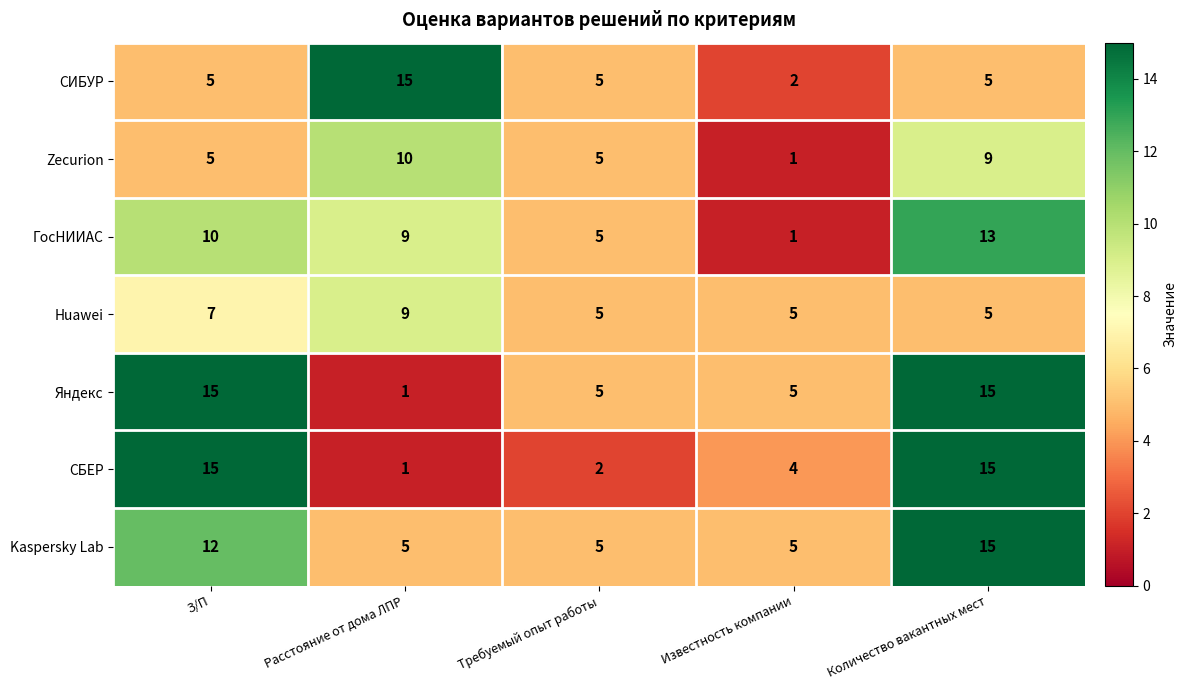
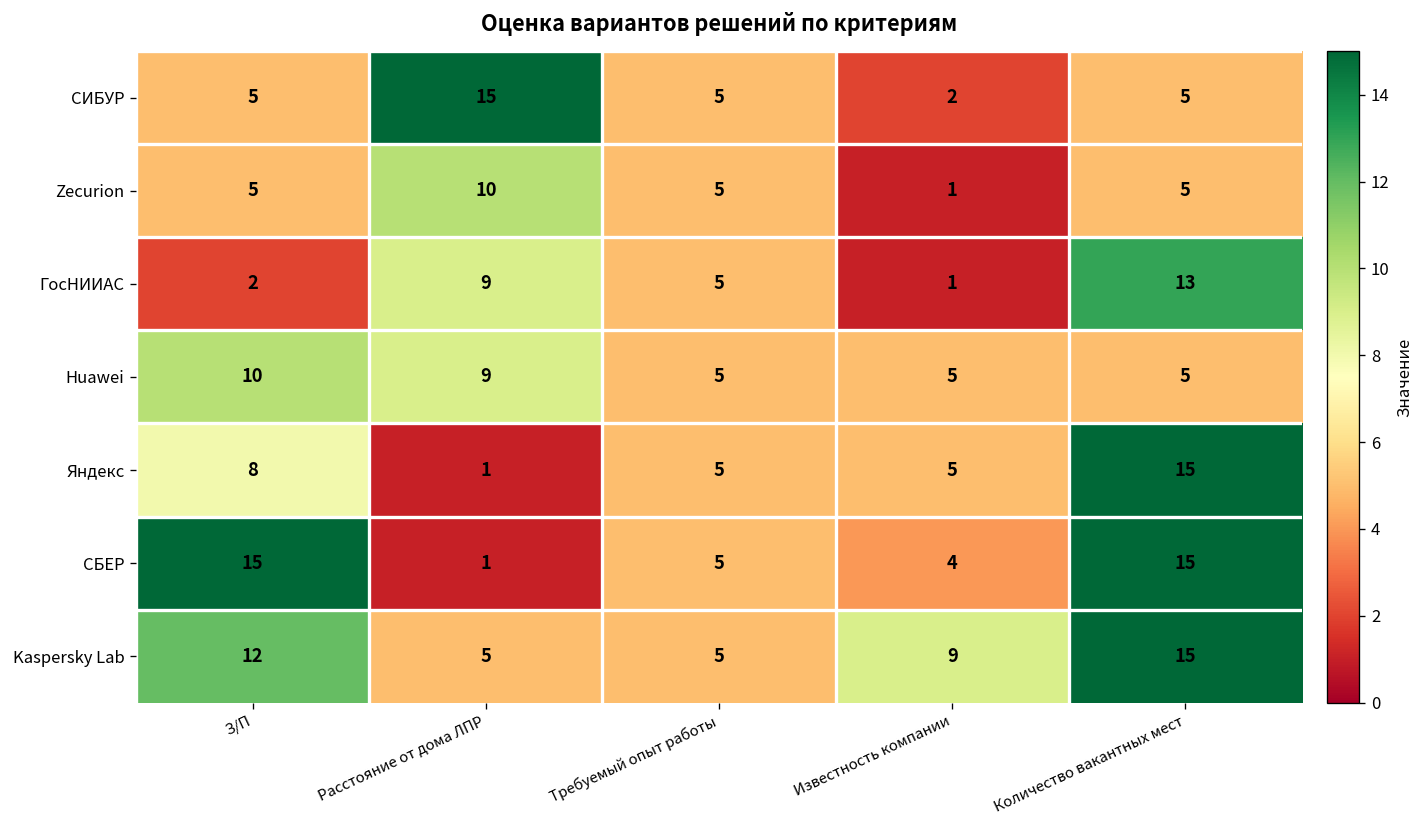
Zecurion, Количество вакантных мест: 9 -> 5
ГосНИИАС, З/П: 10 -> 2
Huawei, З/П: 7 -> 10
Яндекс, З/П: 15 -> 8
СБЕР, Требуемый опыт работы: 2 -> 5
Kaspersky Lab, Известность компании: 5 -> 9
